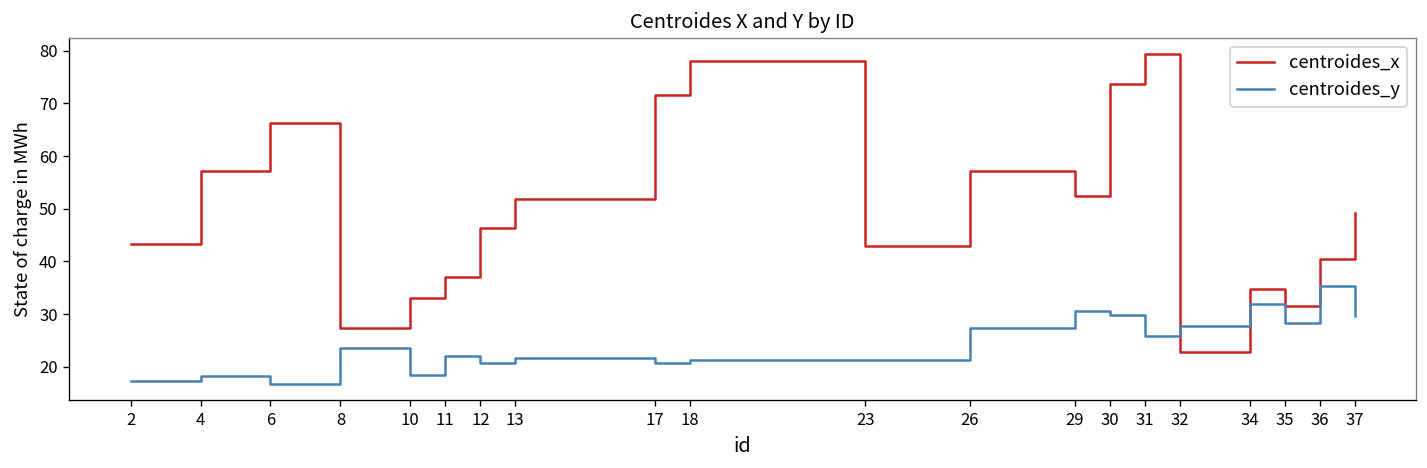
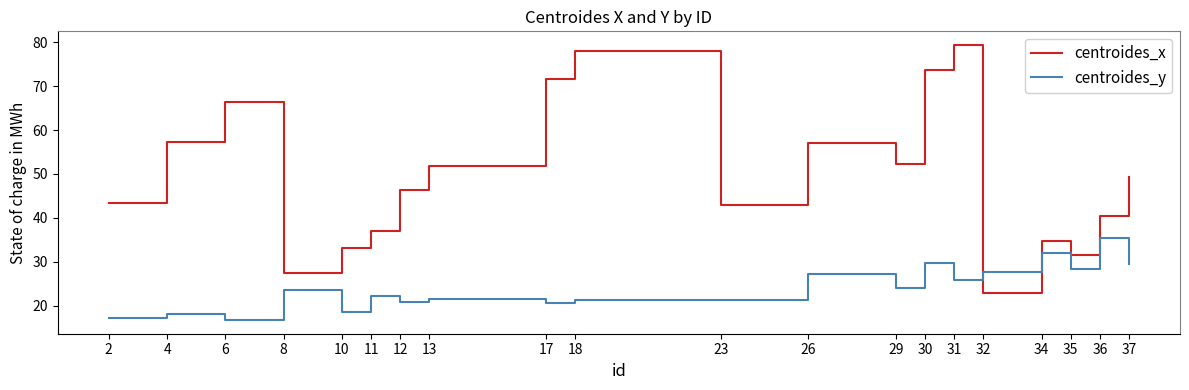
centroides_y, 29: 31 -> 24
